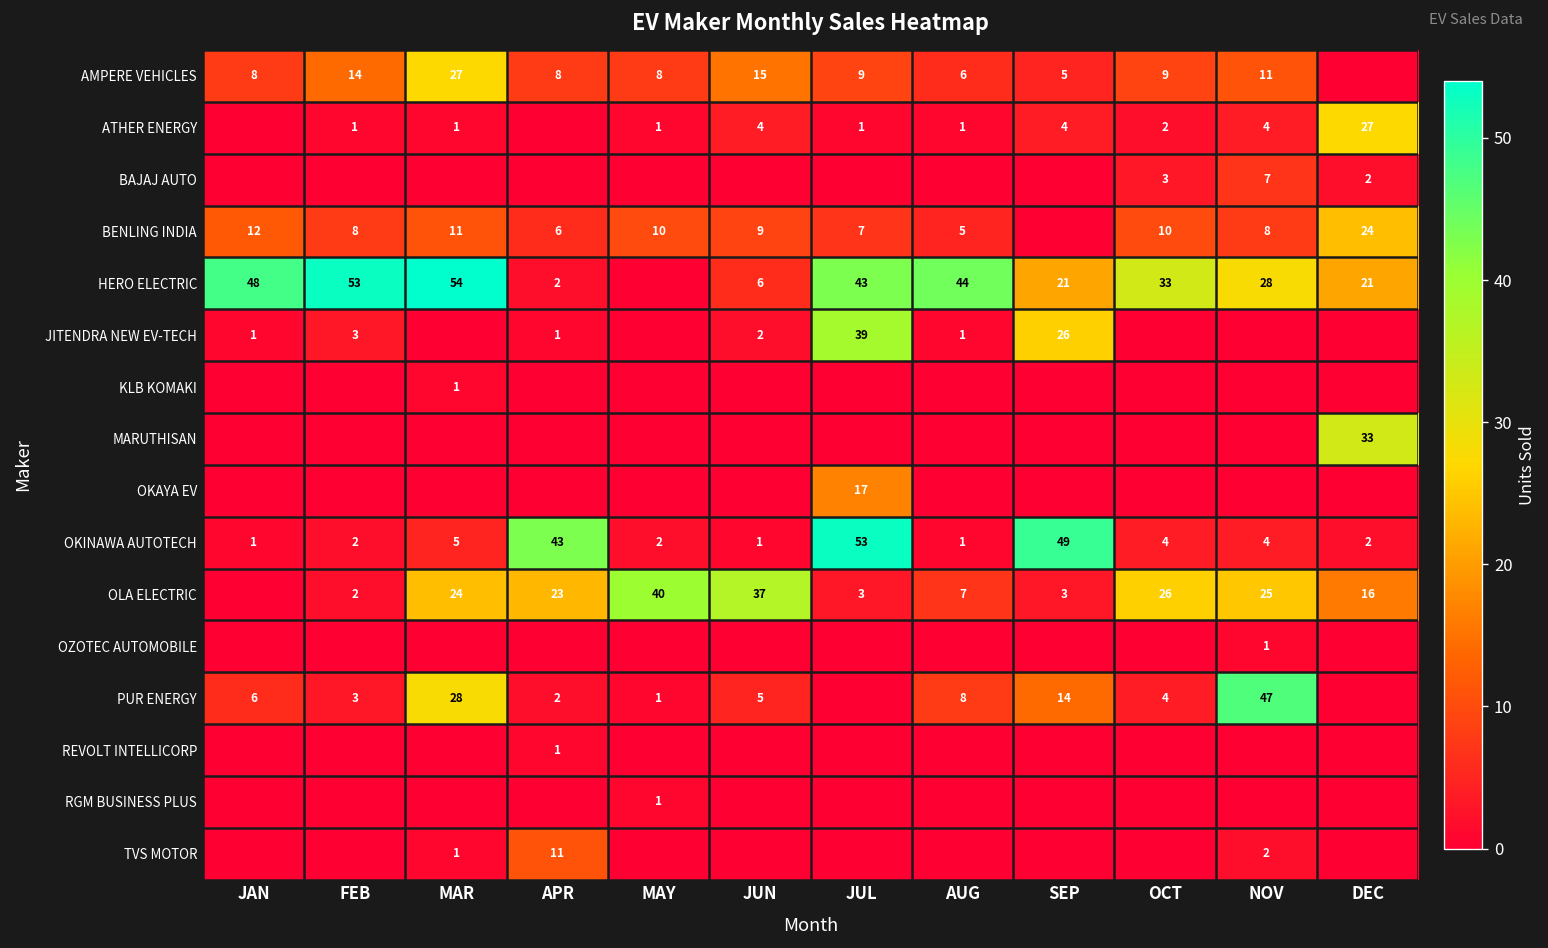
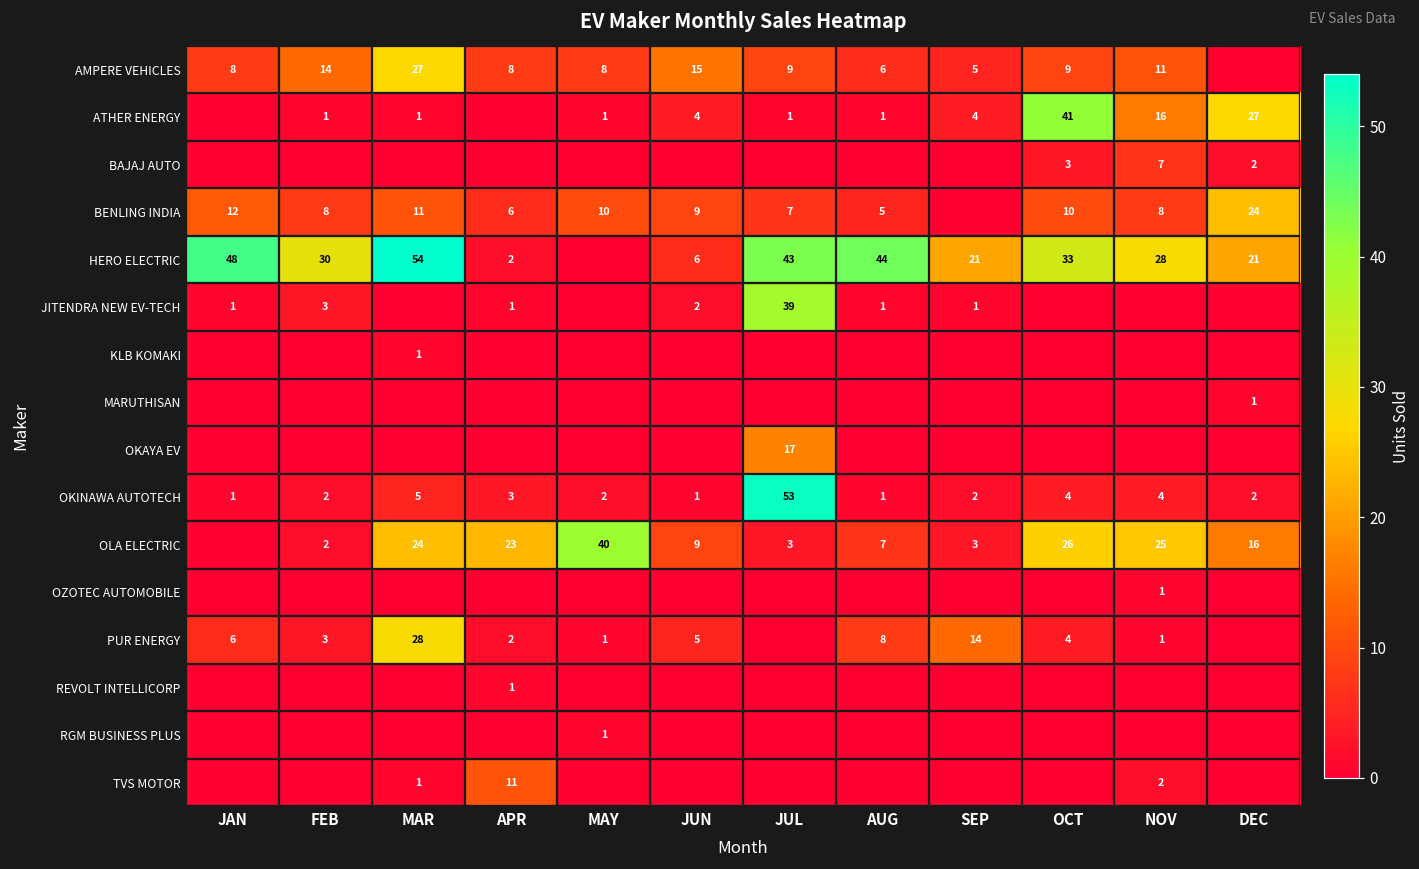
ATHER ENERGY, OCT: 2 -> 41
ATHER ENERGY, NOV: 4 -> 16
HERO ELECTRIC, FEB: 53 -> 30
JITENDRA NEW EV-TECH, SEP: 26 -> 1
MARUTHISAN, DEC: 33 -> 1
OKINAWA AUTOTECH, APR: 43 -> 3
OKINAWA AUTOTECH, SEP: 49 -> 2
OLA ELECTRIC, JUN: 37 -> 9
PUR ENERGY, NOV: 47 -> 1
